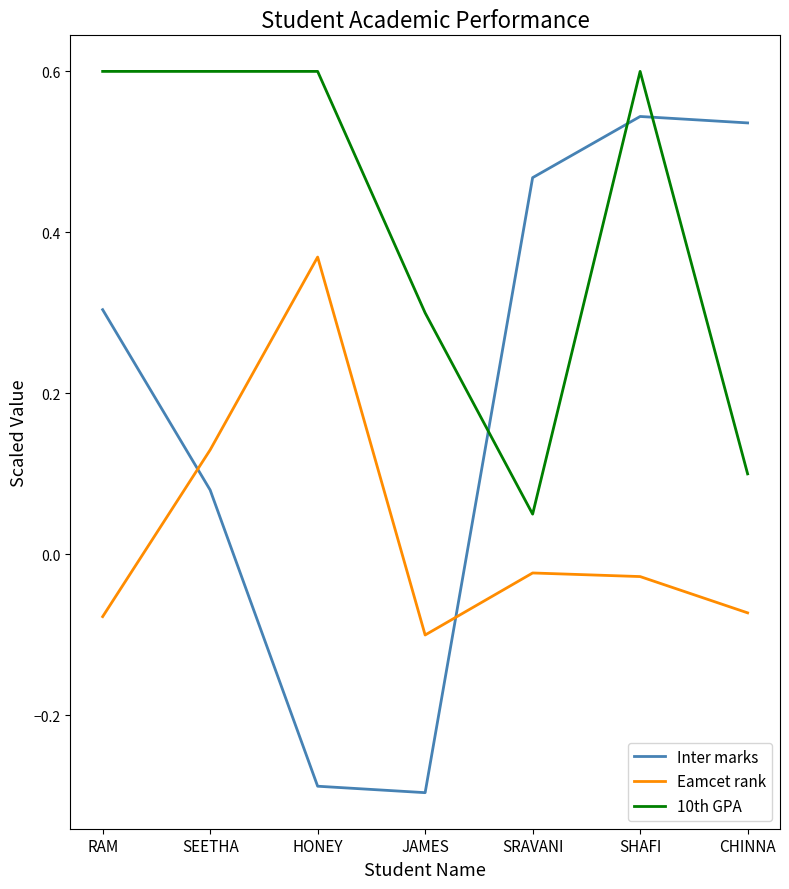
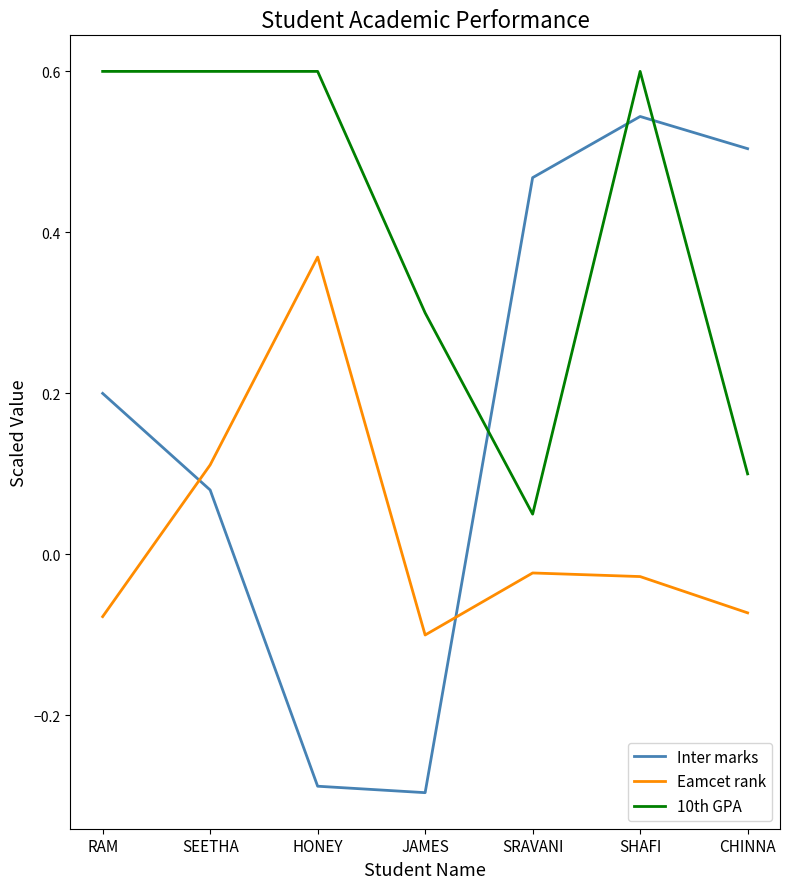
Inter marks, RAM: 0.30 -> 0.20
Eamcet rank, SEETHA: 0.13 -> 0.11
Inter marks, CHINNA: 0.54 -> 0.50
